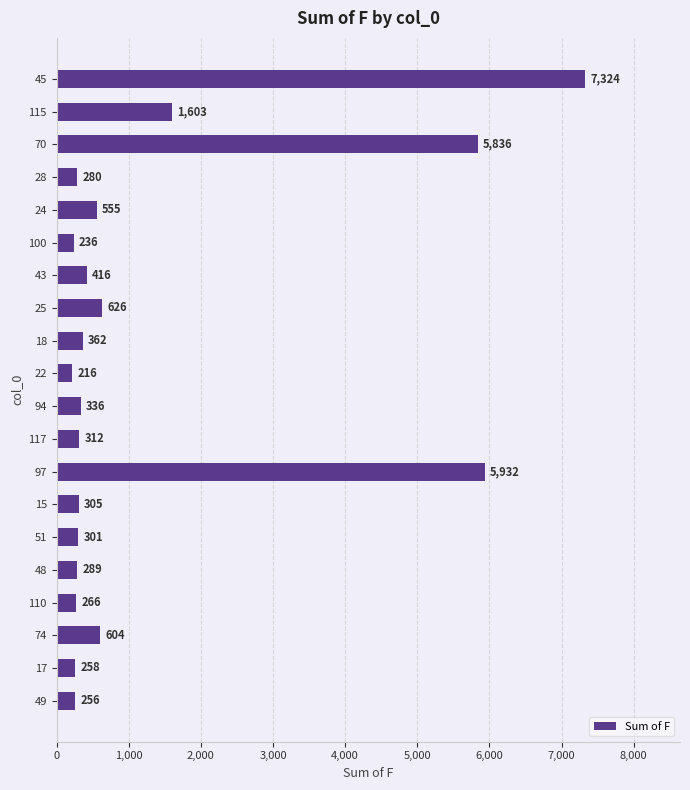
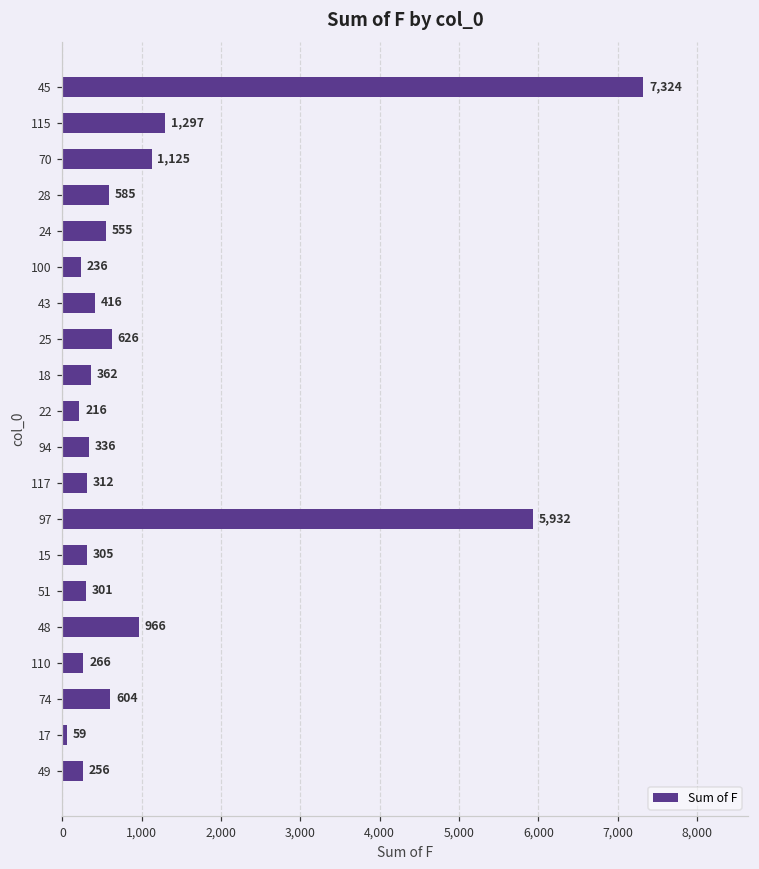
115: 1,603 -> 1,297
70: 5,836 -> 1,125
28: 280 -> 585
48: 289 -> 966
17: 258 -> 59
